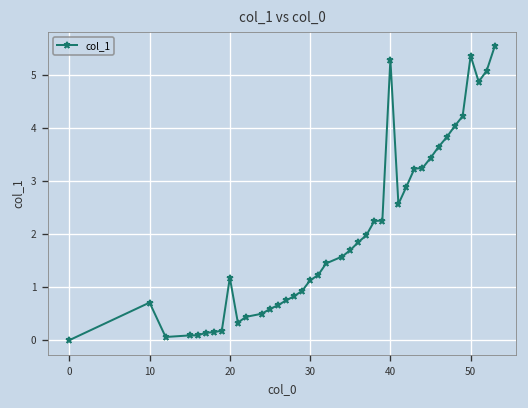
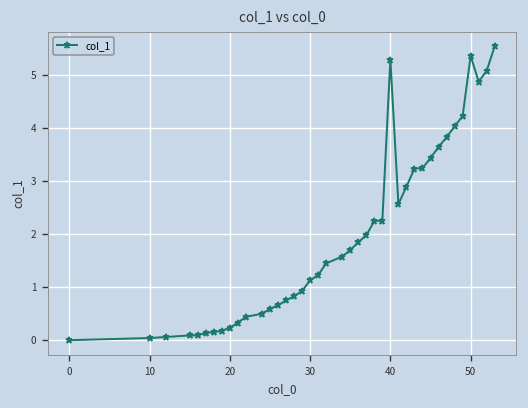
10: 0.7 -> 0.0
20: 1.2 -> 0.2
